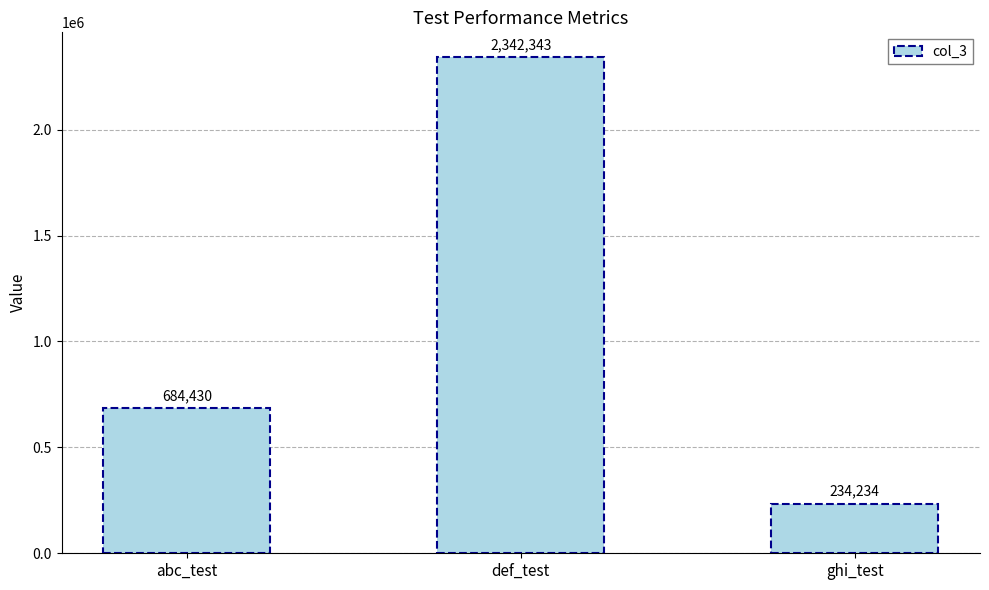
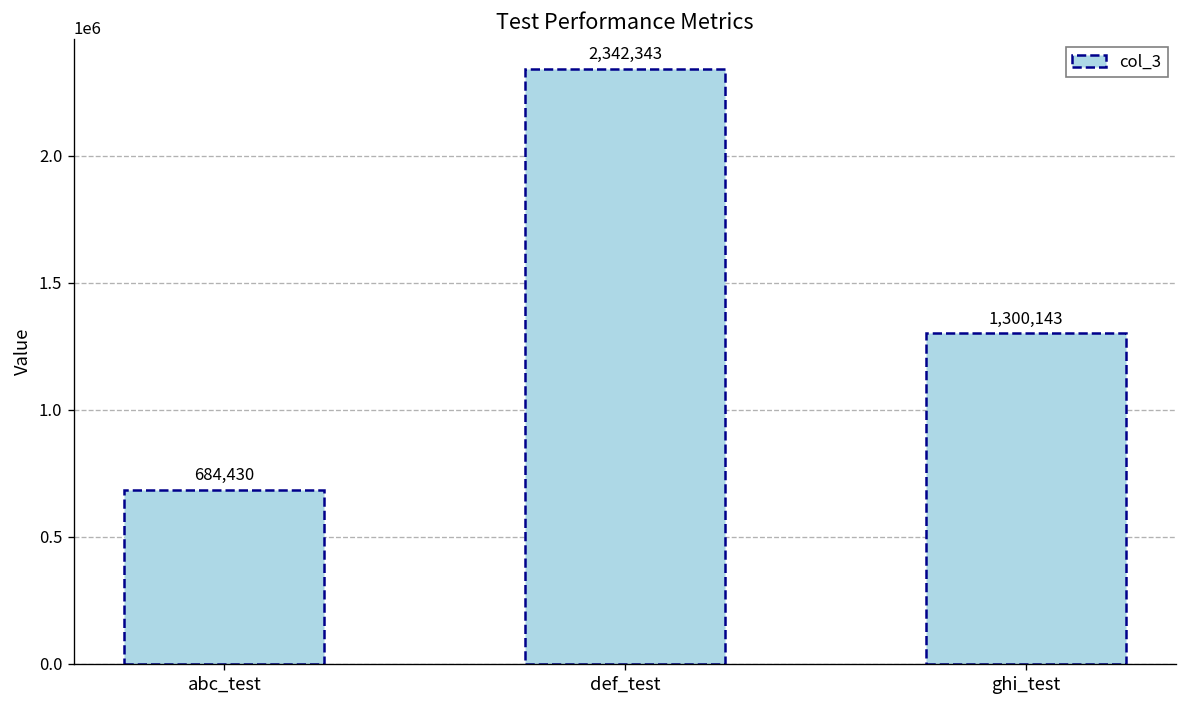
ghi_test: 234,234 -> 1,300,143
